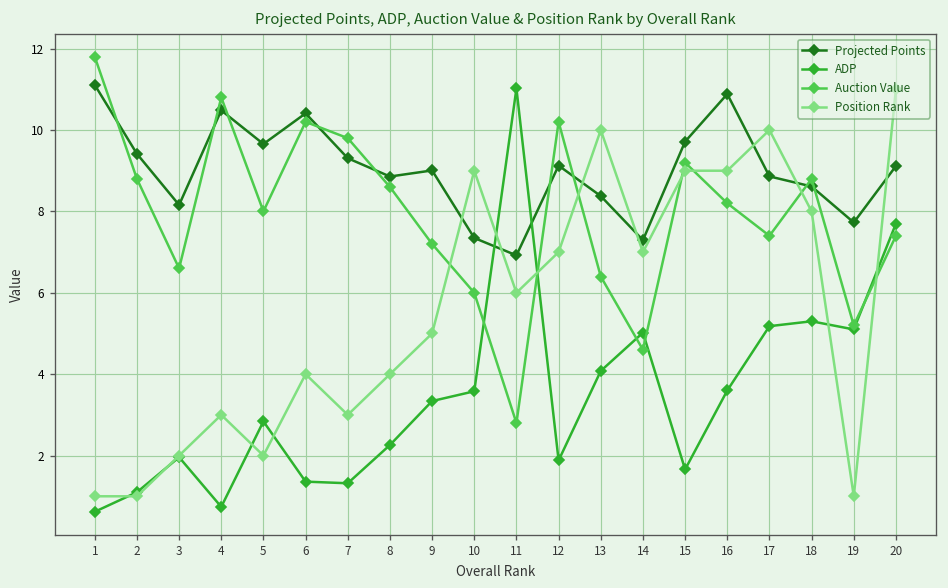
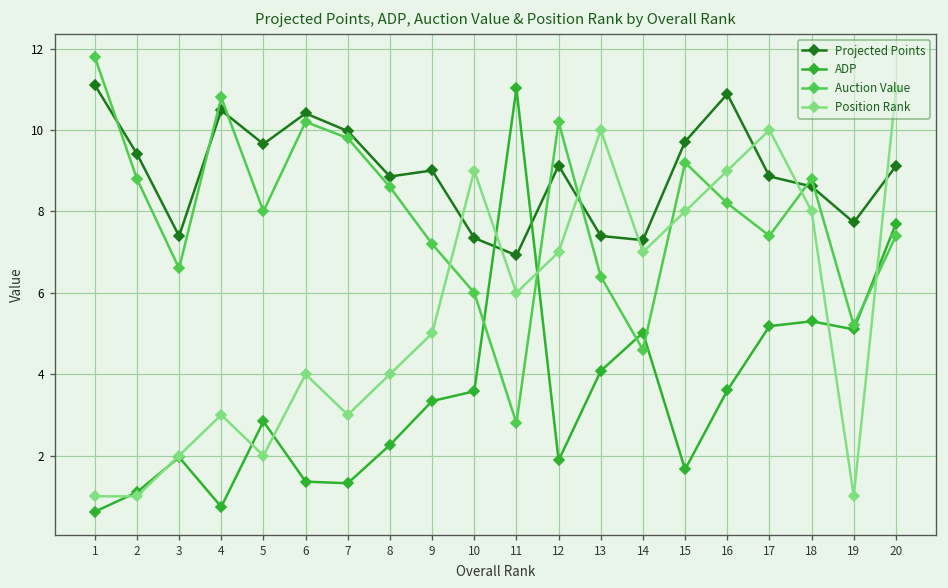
Projected Points, 3: 8.2 -> 7.4
Projected Points, 7: 9.3 -> 10.0
Projected Points, 13: 8.4 -> 7.4
Position Rank, 15: 9 -> 8
